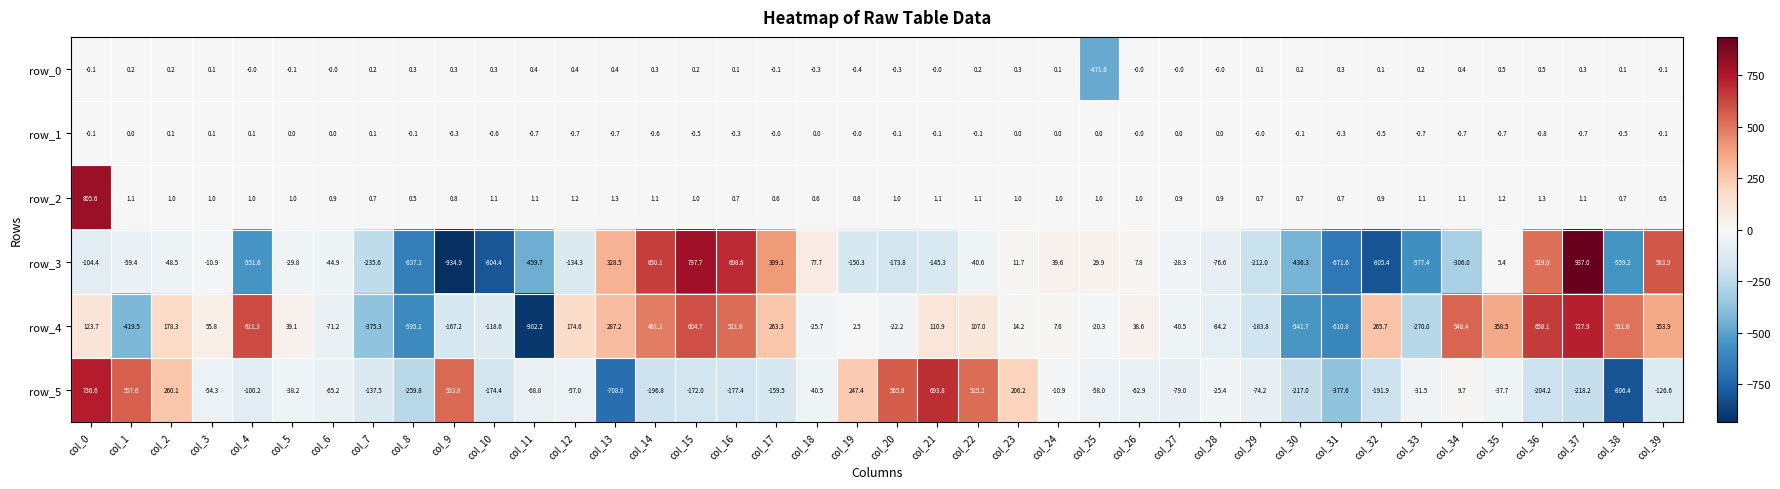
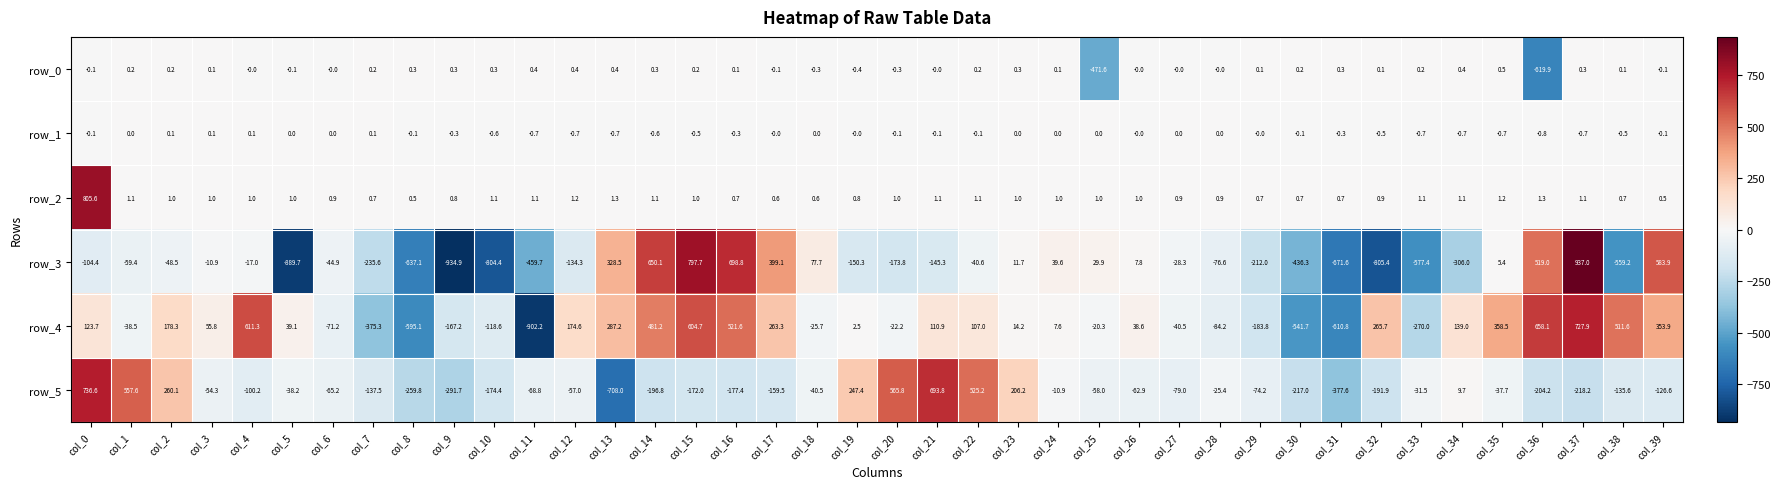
row_0, col_36: 0.5 -> -619.9
row_3, col_4: -551.6 -> -17.0
row_3, col_5: -29.8 -> -889.7
row_4, col_1: -419.5 -> -38.5
row_4, col_34: 548.4 -> 139.0
row_5, col_9: 533.0 -> -291.7
row_5, col_38: -806.4 -> -135.6
